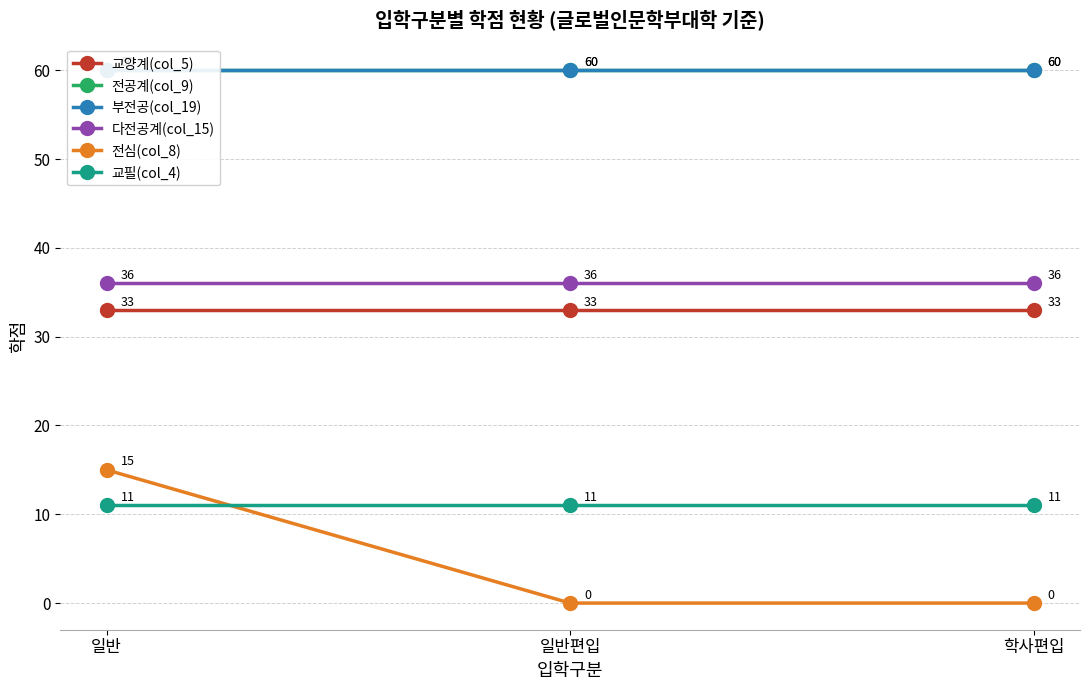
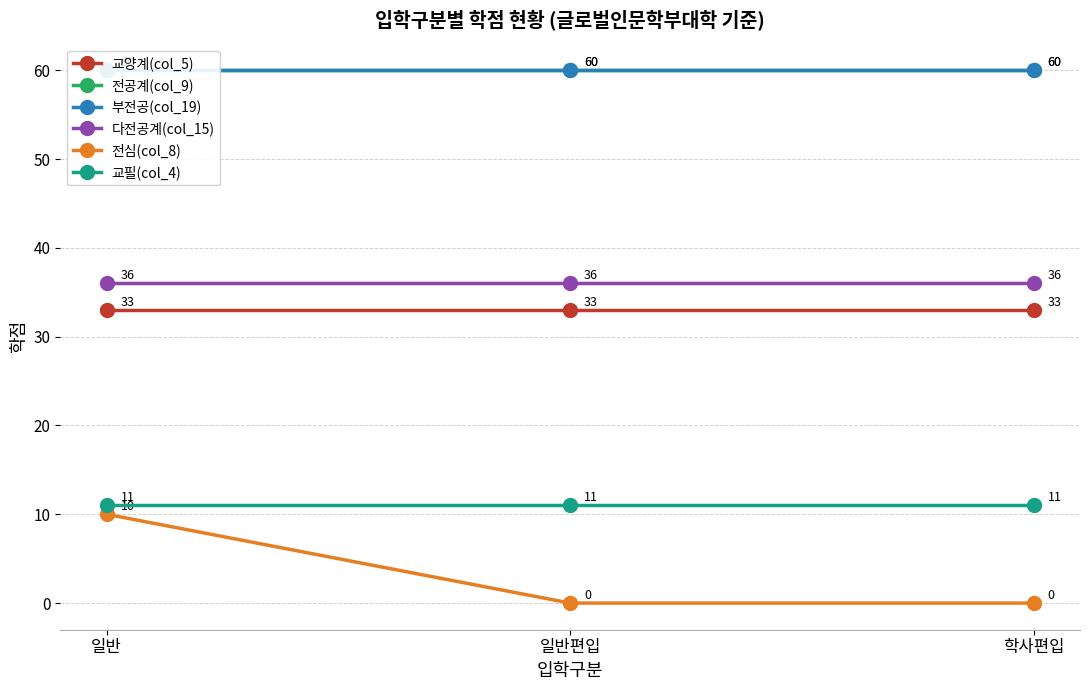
전심(col_8), 일반: 15 -> 10
